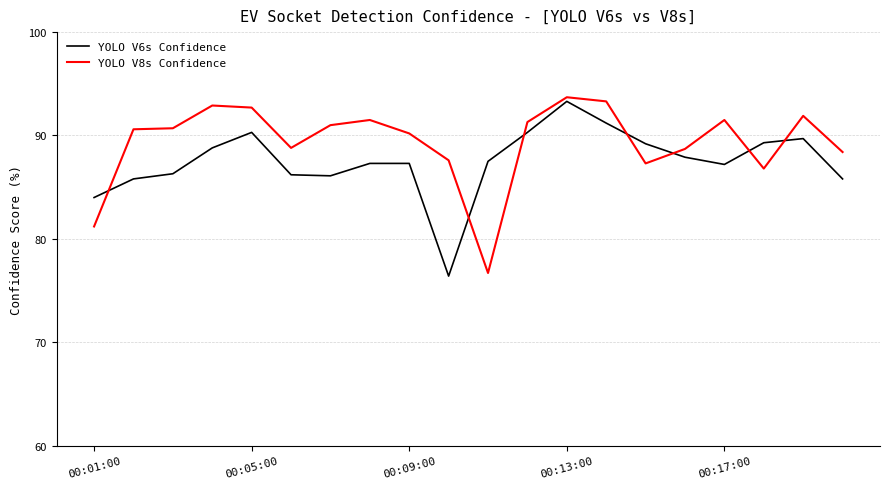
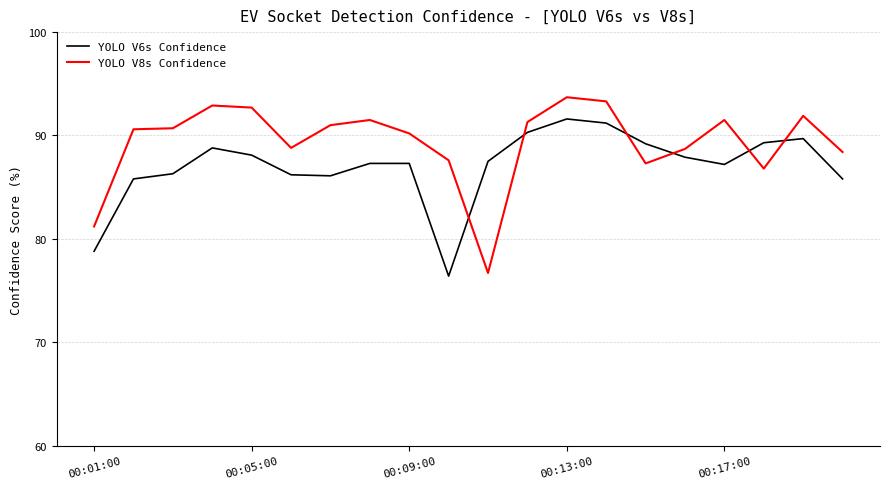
YOLO V6s Confidence, 00:01:00: 84.0 -> 78.8
YOLO V6s Confidence, 00:05:00: 90.3 -> 88.1
YOLO V6s Confidence, 00:13:00: 93.3 -> 91.6
